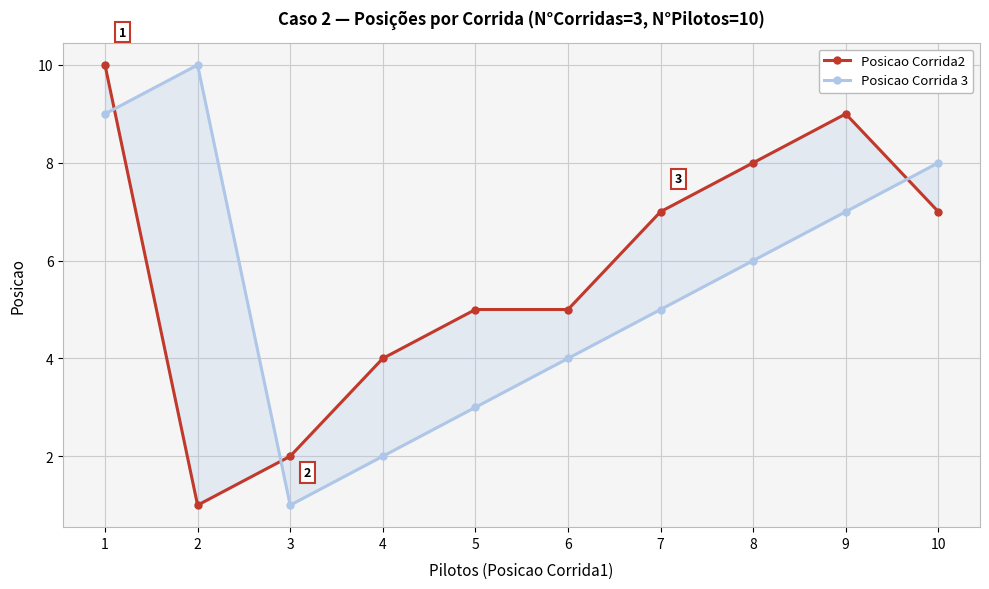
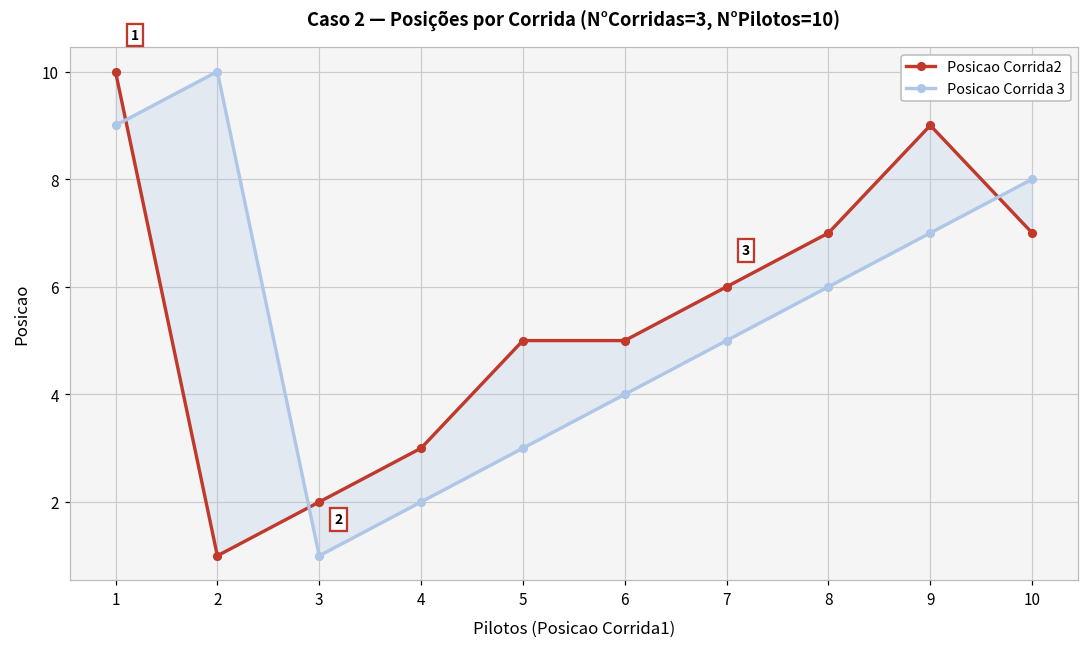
Posicao Corrida2, 4: 4 -> 3
Posicao Corrida2, 7: 7 -> 6
Posicao Corrida2, 8: 8 -> 7
